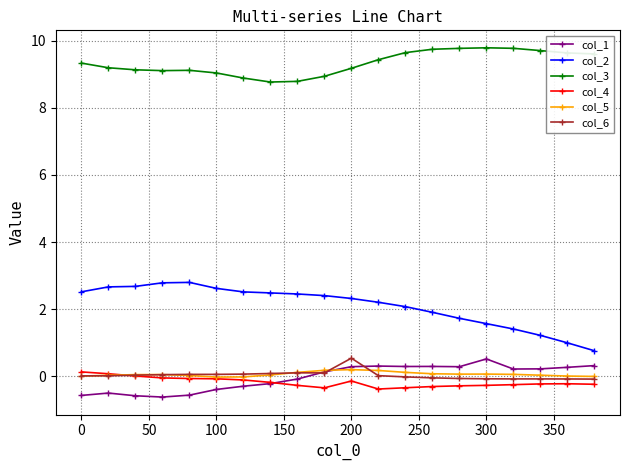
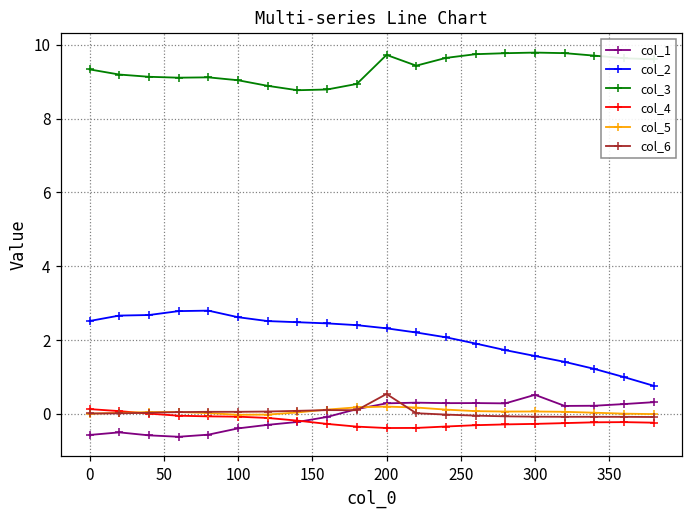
col_3, 200: 9.2 -> 9.7
col_4, 200: -0.1 -> -0.4
